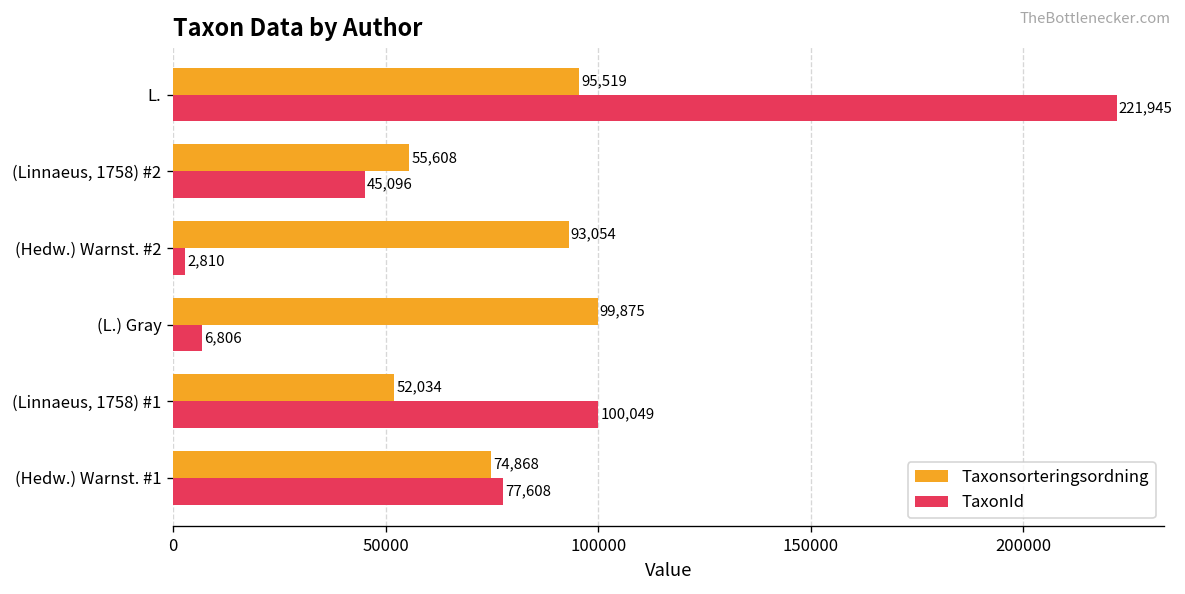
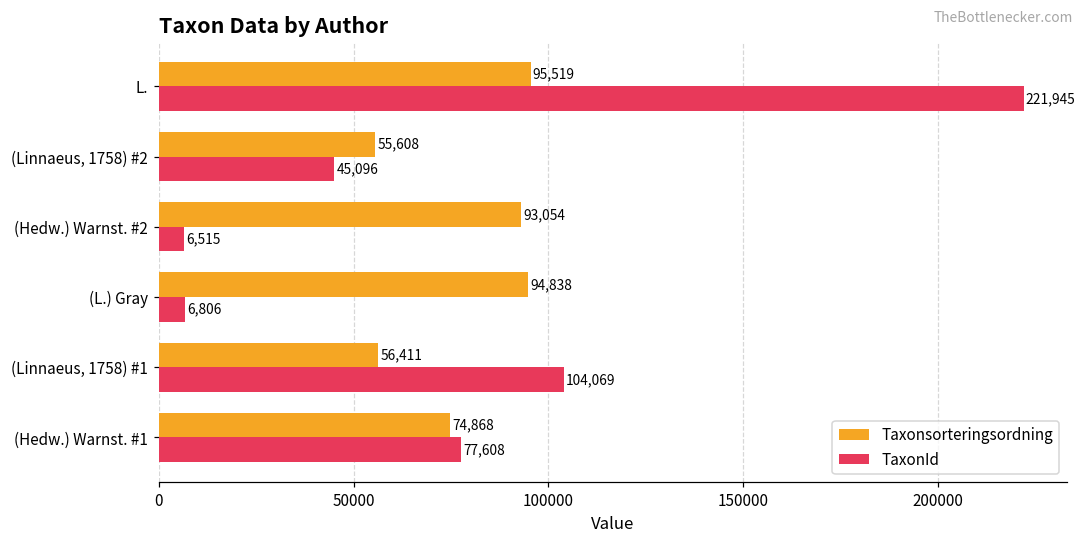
TaxonId, (Hedw.) Warnst. #2: 2,810 -> 6,515
Taxonsorteringsordning, (L.) Gray: 99,875 -> 94,838
Taxonsorteringsordning, (Linnaeus, 1758) #1: 52,034 -> 56,411
TaxonId, (Linnaeus, 1758) #1: 100,049 -> 104,069
